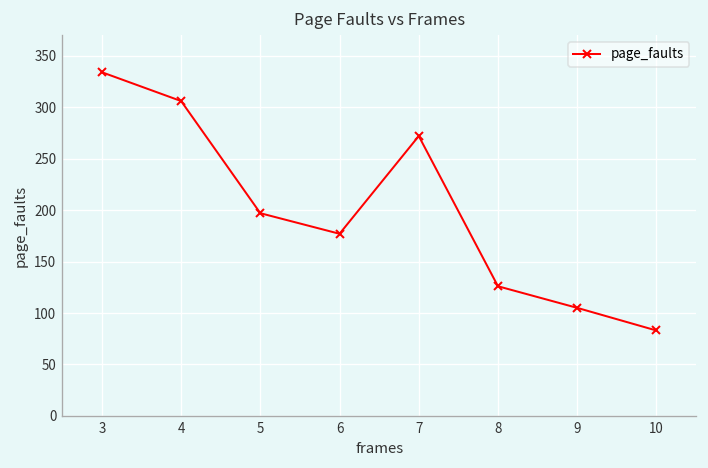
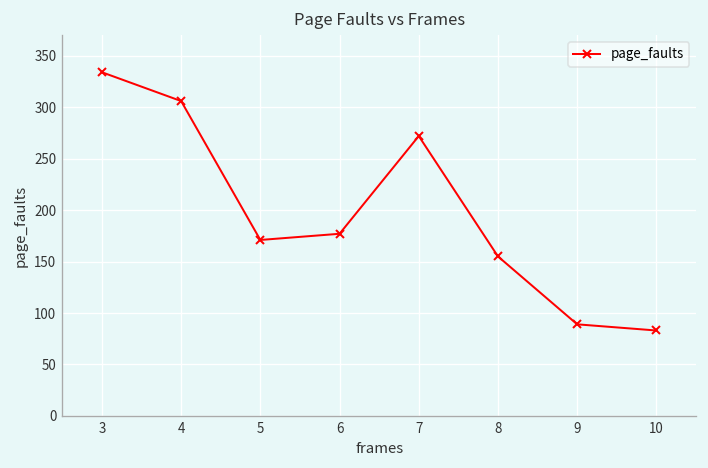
5: 200 -> 170
8: 130 -> 160
9: 110 -> 90
